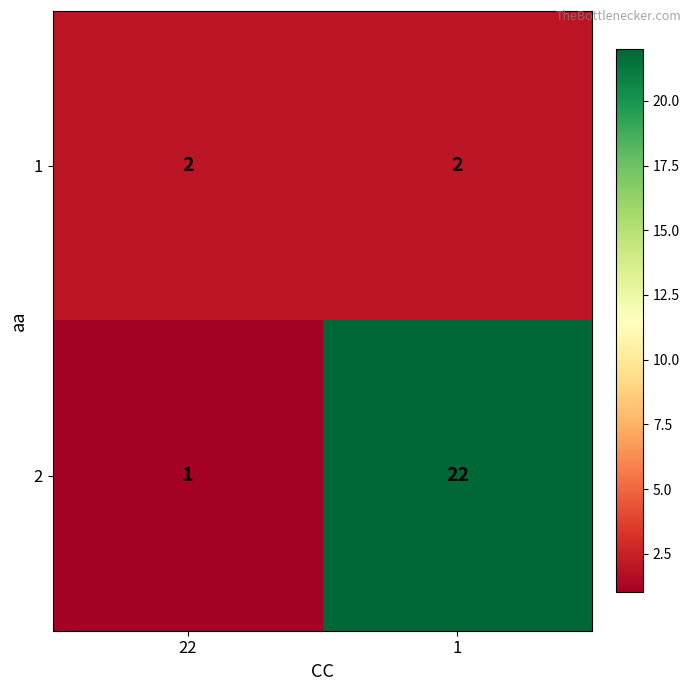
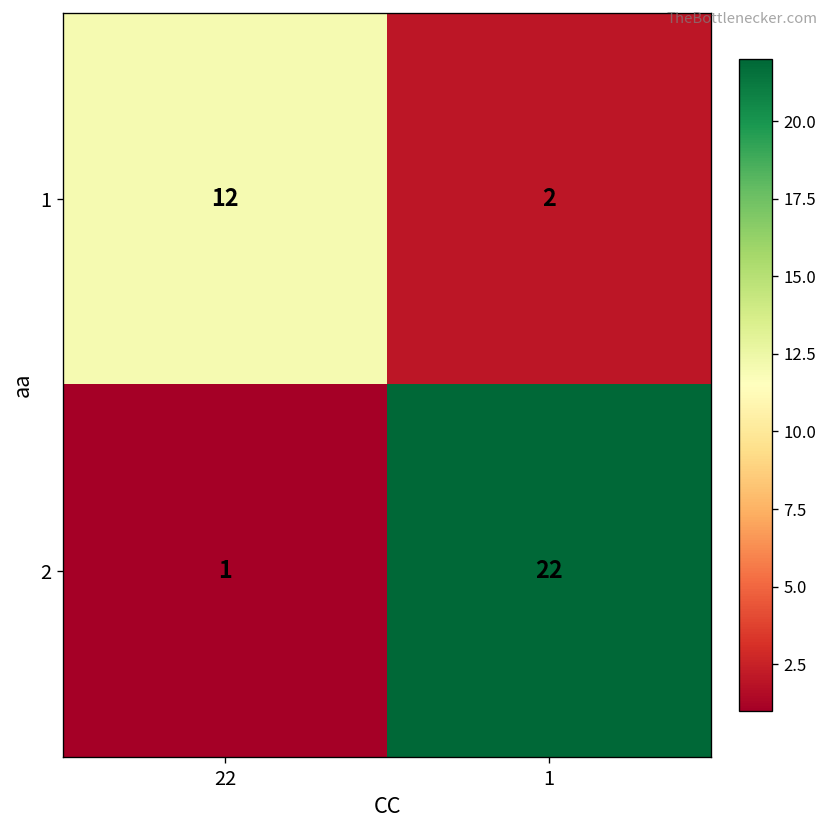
1, 22: 2 -> 12
